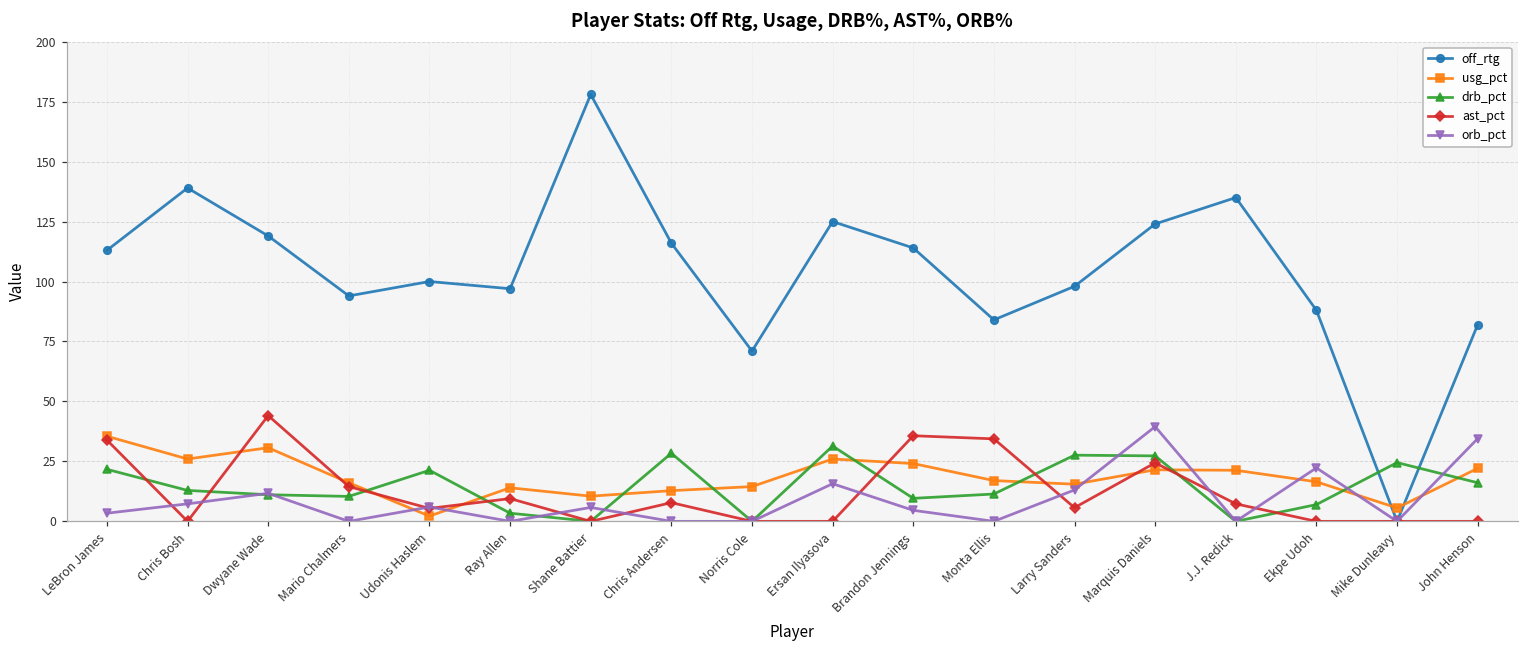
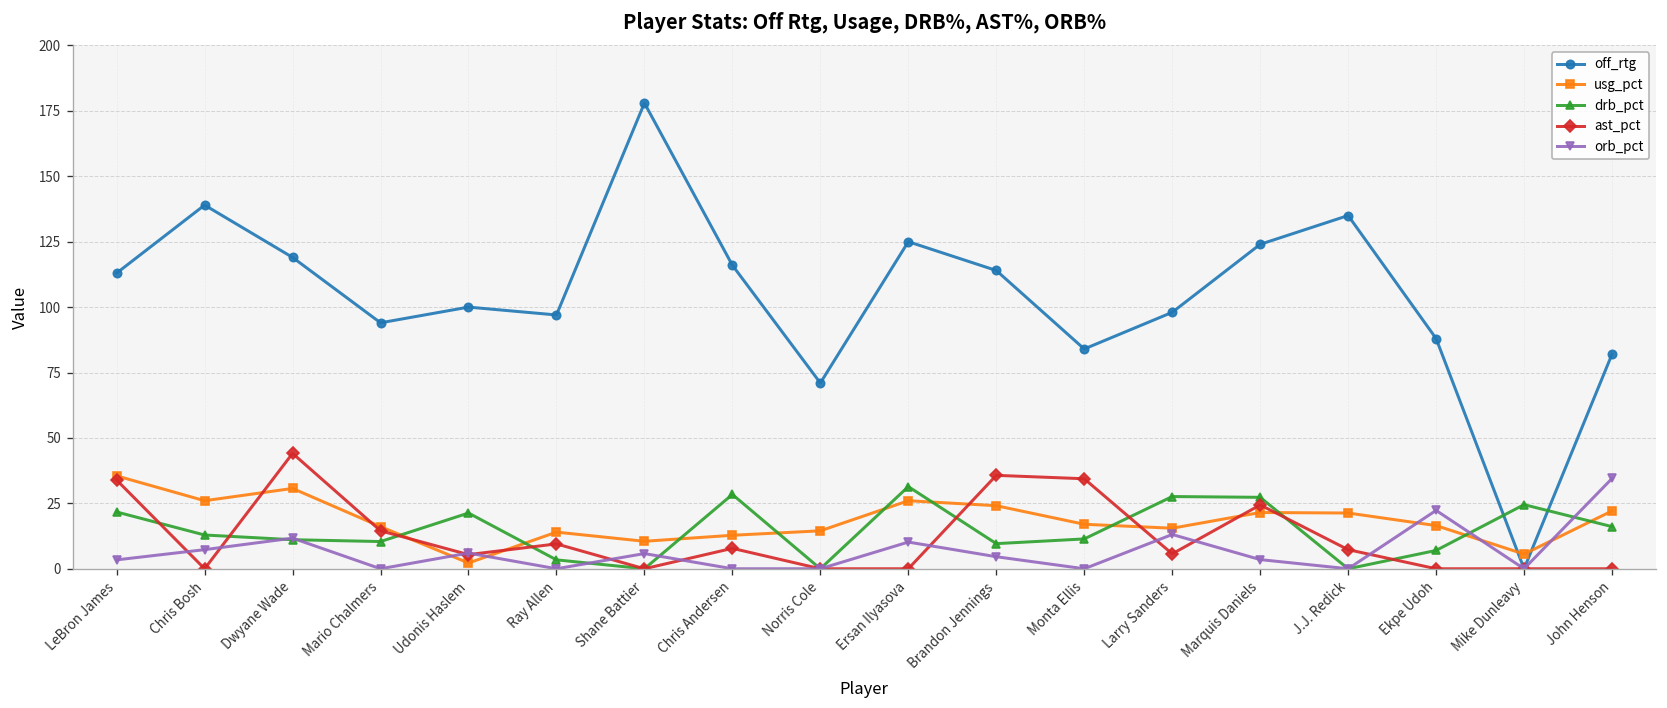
orb_pct, Ersan Ilyasova: 16 -> 10
orb_pct, Marquis Daniels: 40 -> 4
